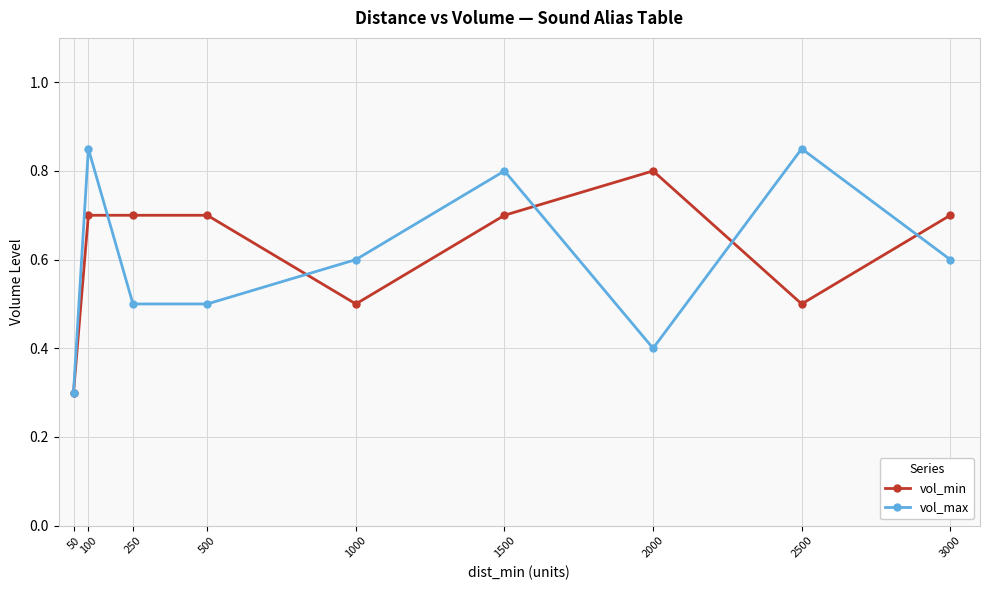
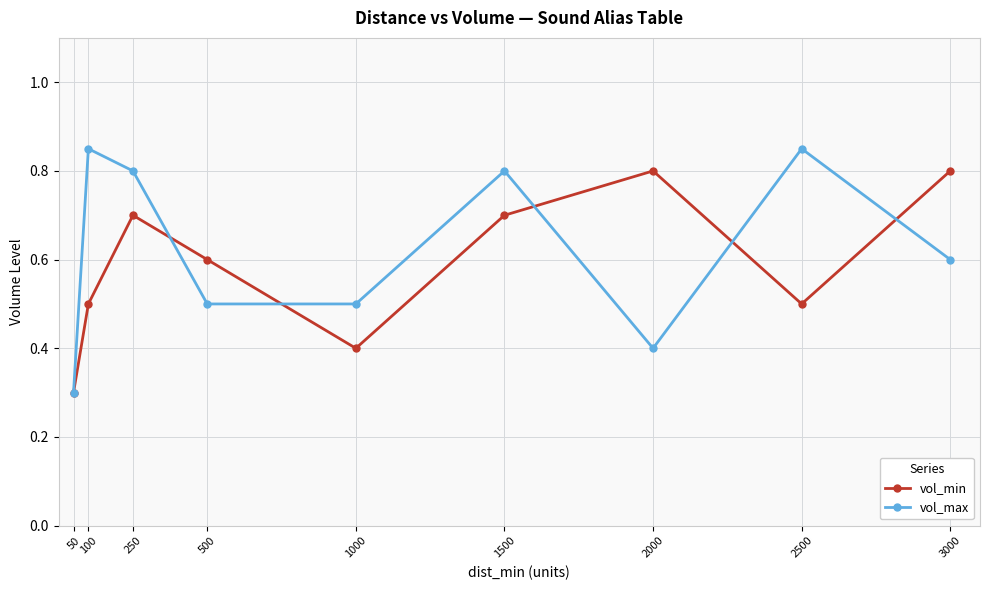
vol_min, 100: 0.7 -> 0.5
vol_max, 250: 0.5 -> 0.8
vol_min, 500: 0.7 -> 0.6
vol_min, 1000: 0.5 -> 0.4
vol_max, 1000: 0.6 -> 0.5
vol_min, 3000: 0.7 -> 0.8
